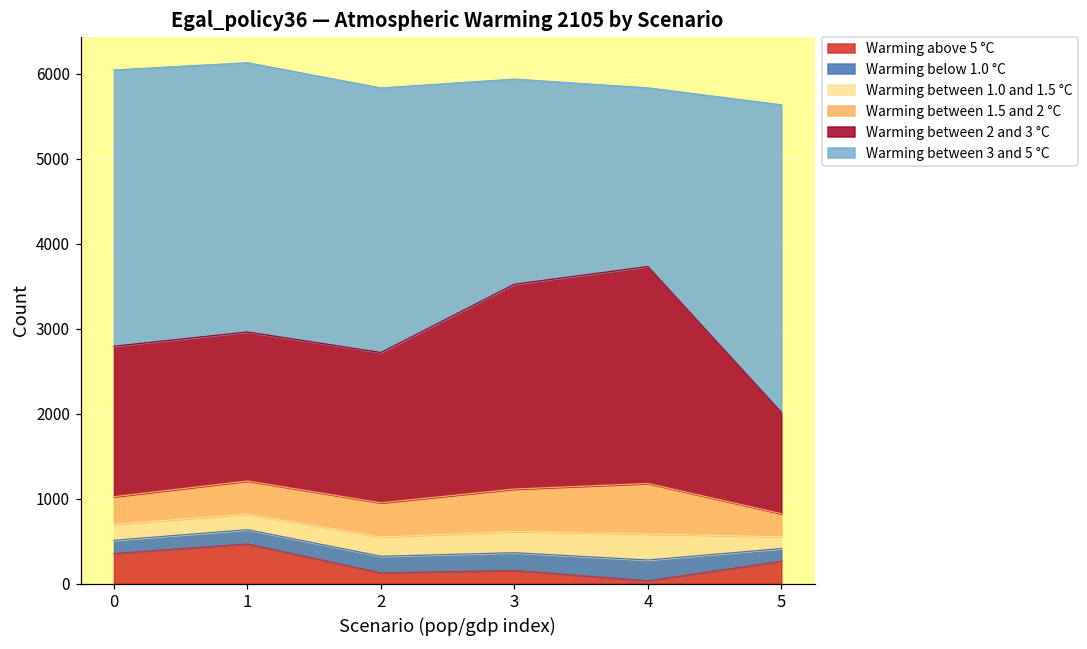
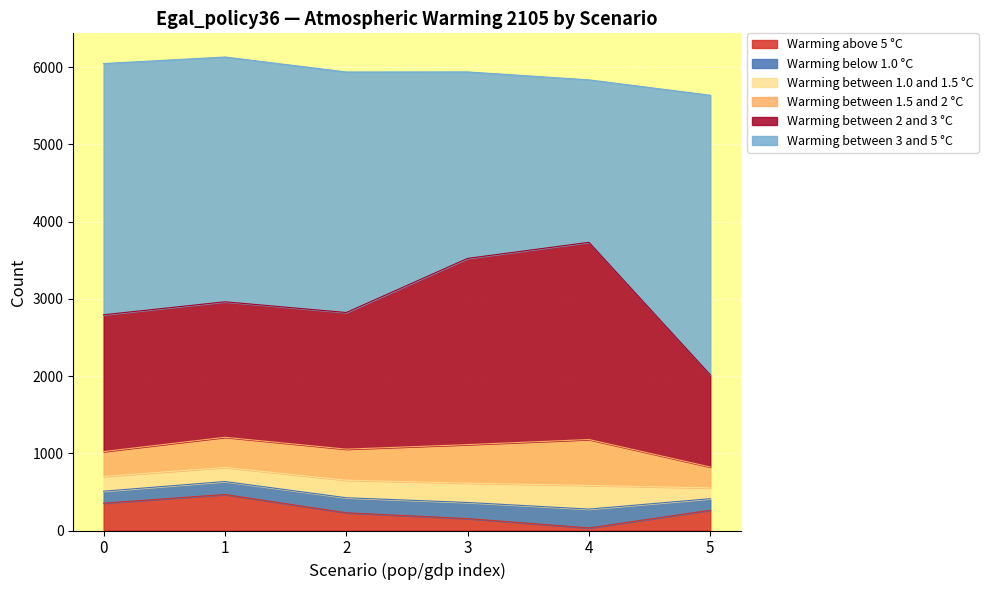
Warming above 5 °C, 2: 100 -> 200
